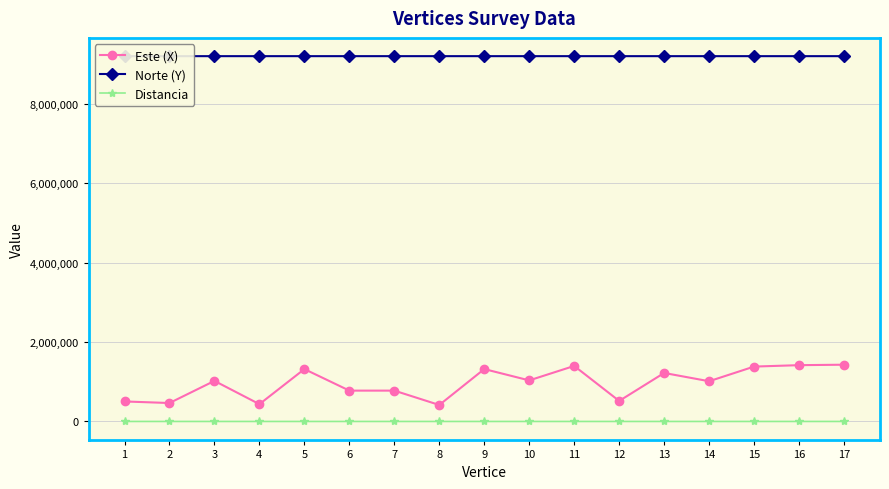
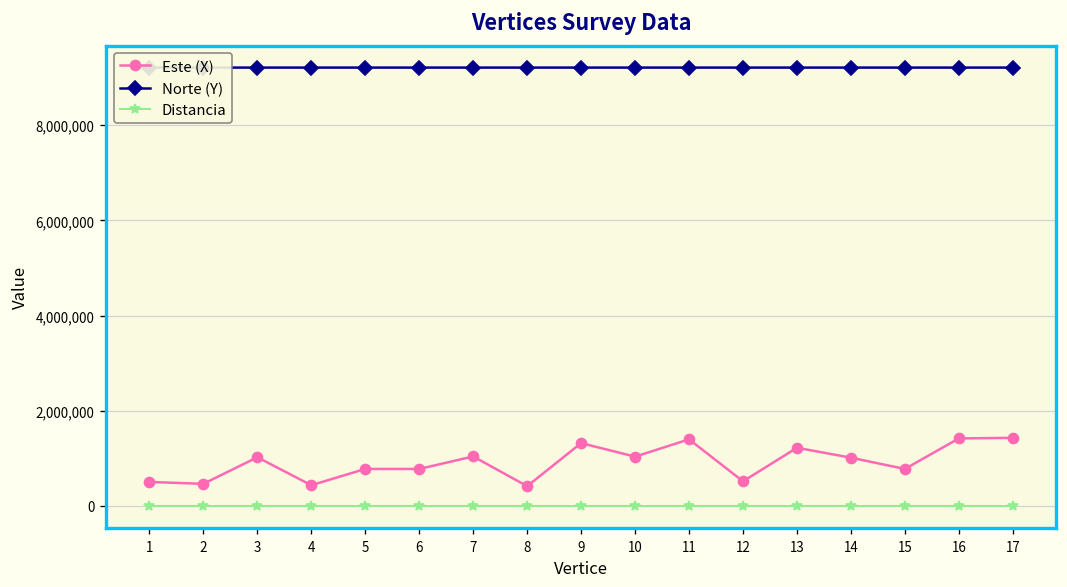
Este (X), 5: 1,300,000 -> 800,000
Este (X), 7: 800,000 -> 1,000,000
Este (X), 15: 1,400,000 -> 800,000
